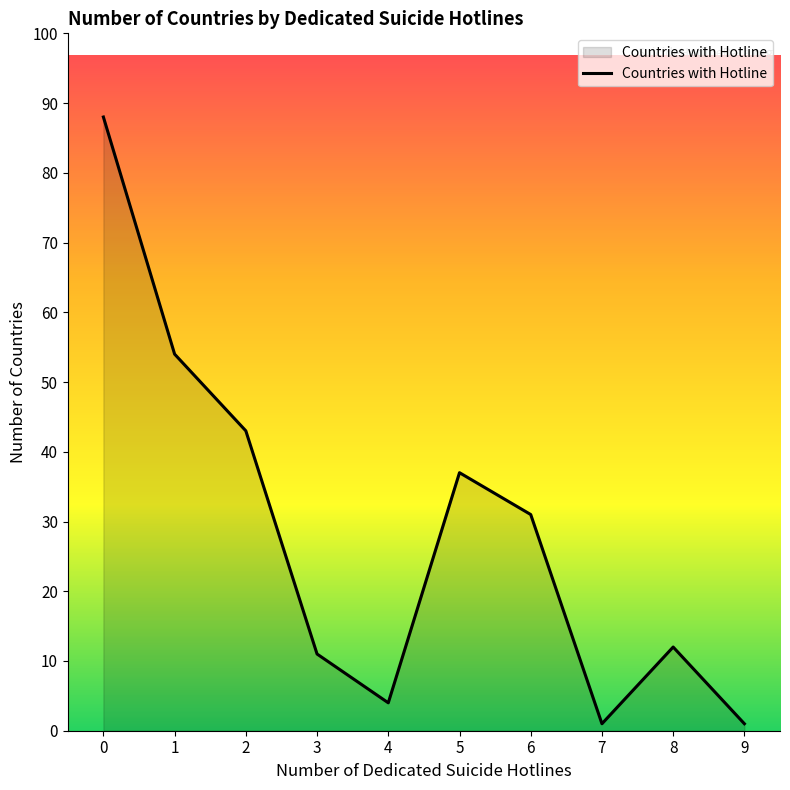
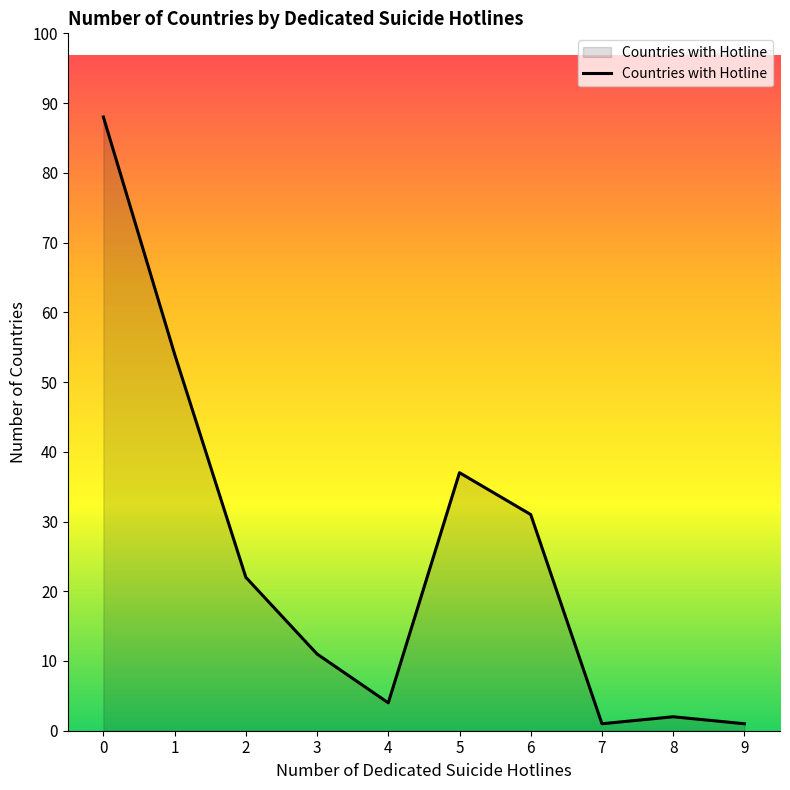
2: 43 -> 22
8: 12 -> 2
